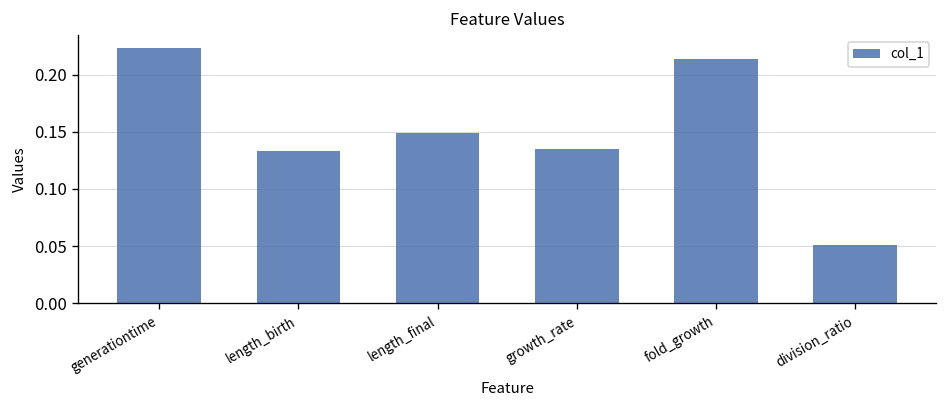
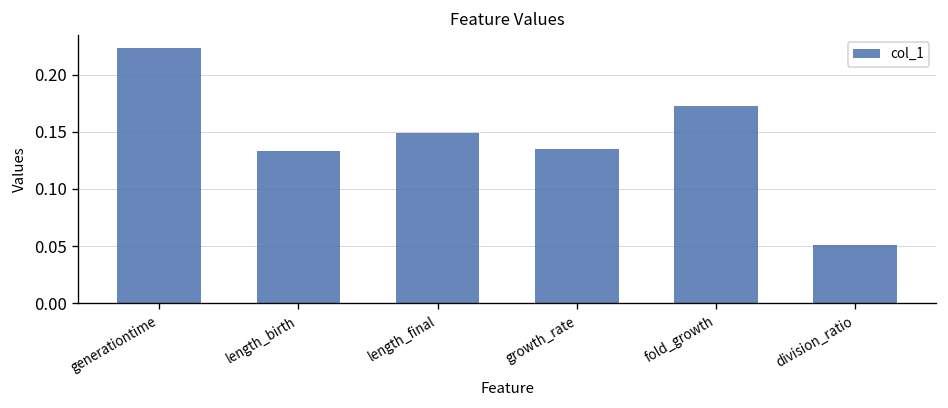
fold_growth: 0.21 -> 0.17
